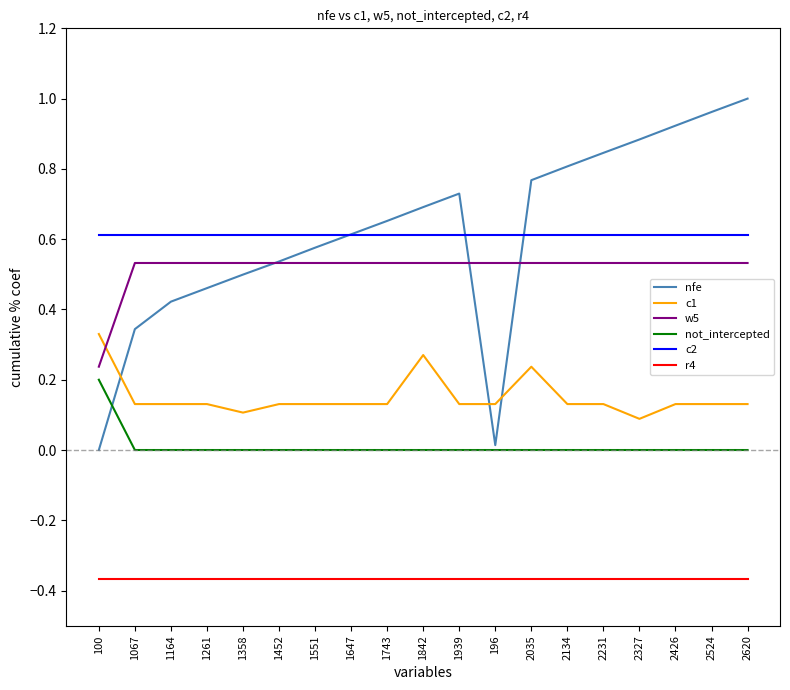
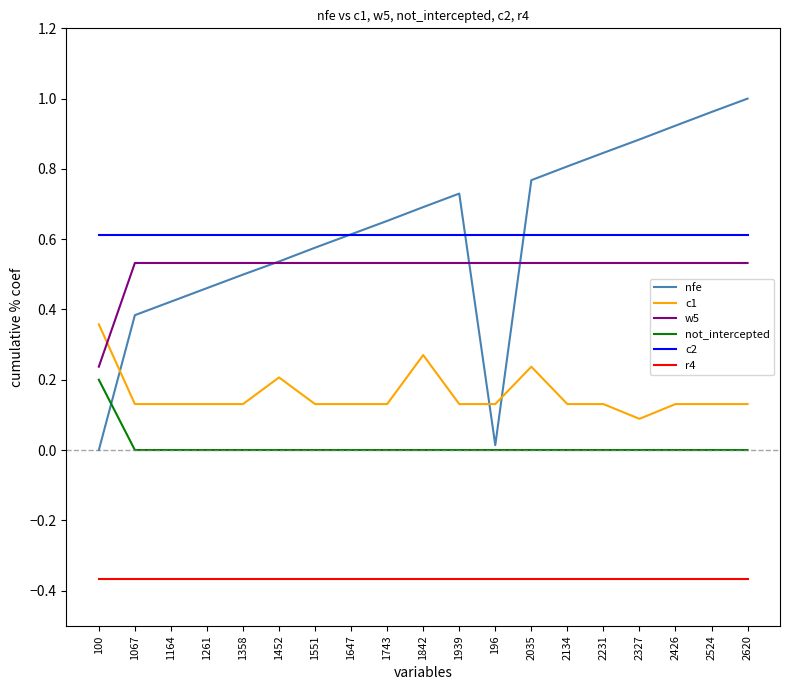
c1, 100: 0.33 -> 0.36
nfe, 1067: 0.34 -> 0.38
c1, 1358: 0.11 -> 0.13
c1, 1452: 0.13 -> 0.21
